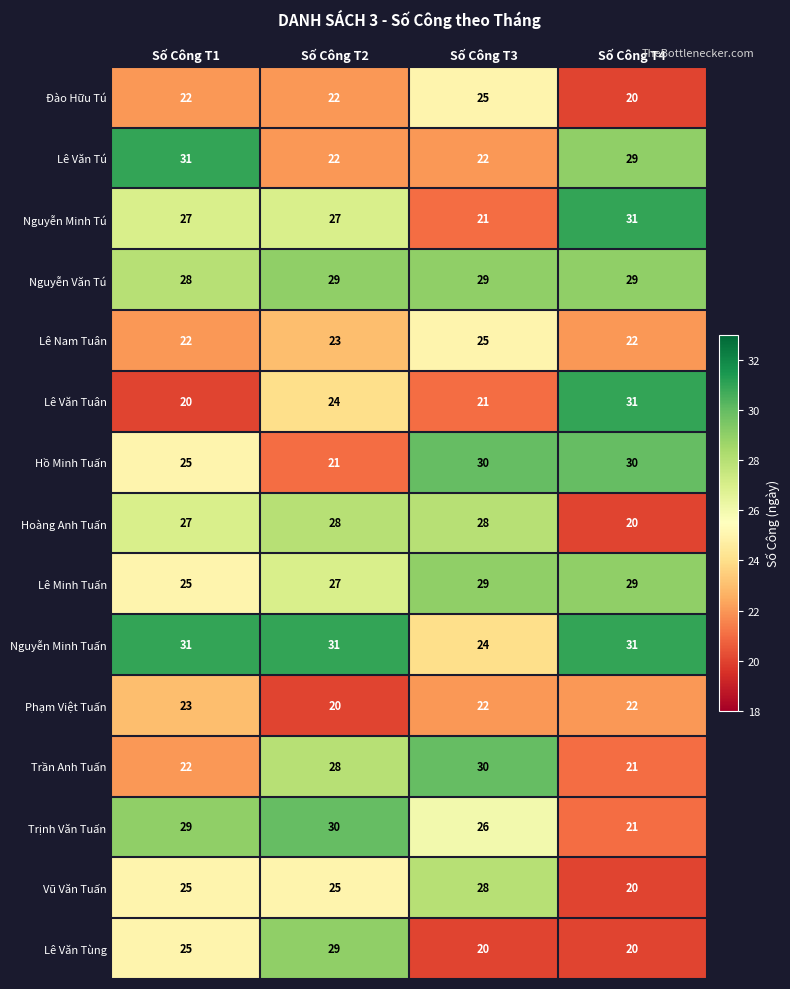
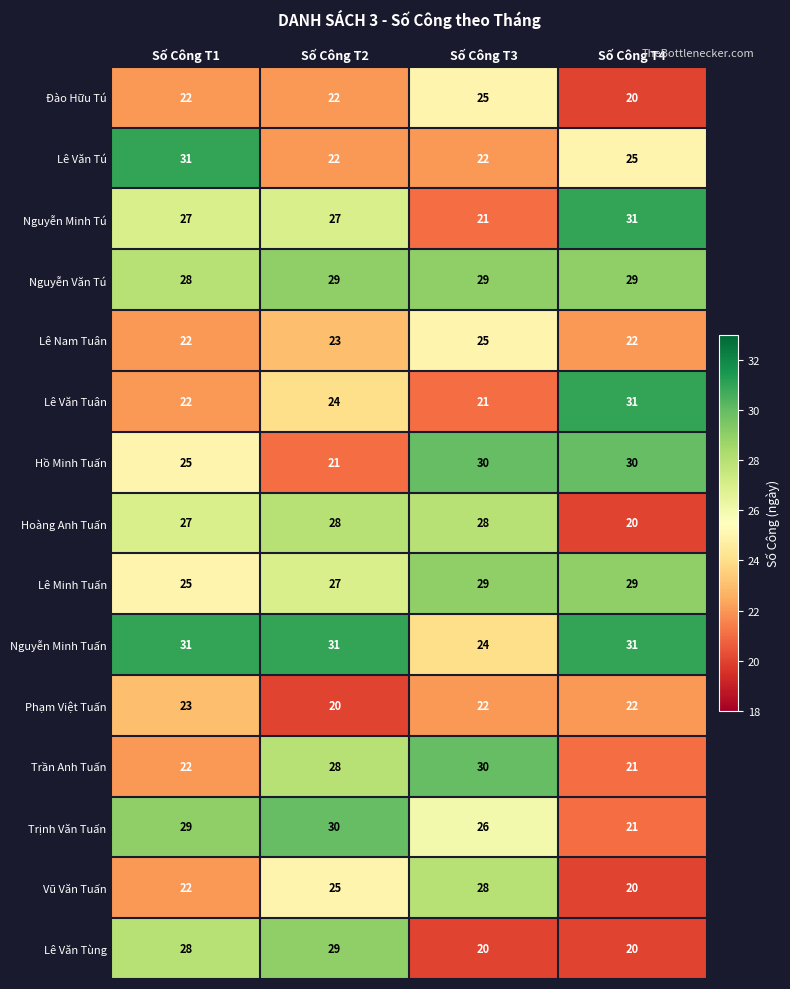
Lê Văn Tú, Số Công T4: 29 -> 25
Lê Văn Tuân, Số Công T1: 20 -> 22
Vũ Văn Tuấn, Số Công T1: 25 -> 22
Lê Văn Tùng, Số Công T1: 25 -> 28
